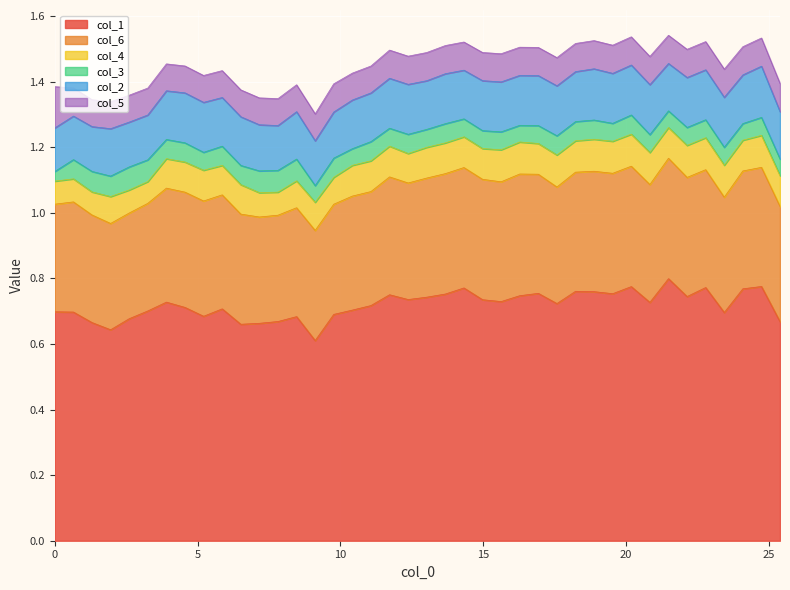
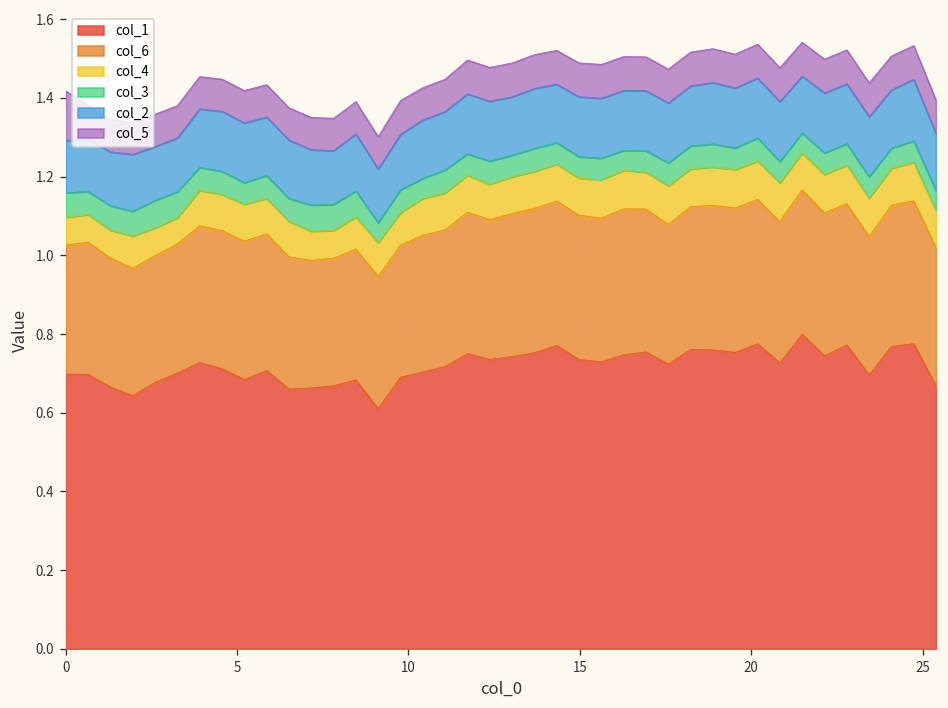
col_3, 0: 0.03 -> 0.06
